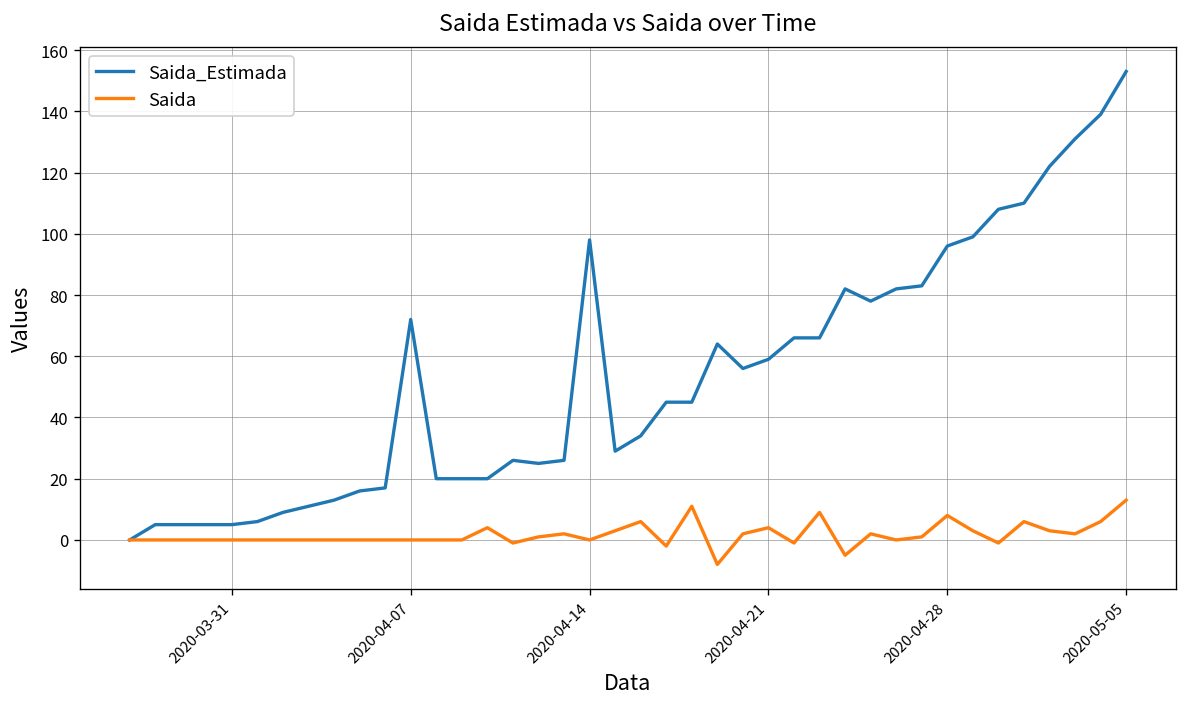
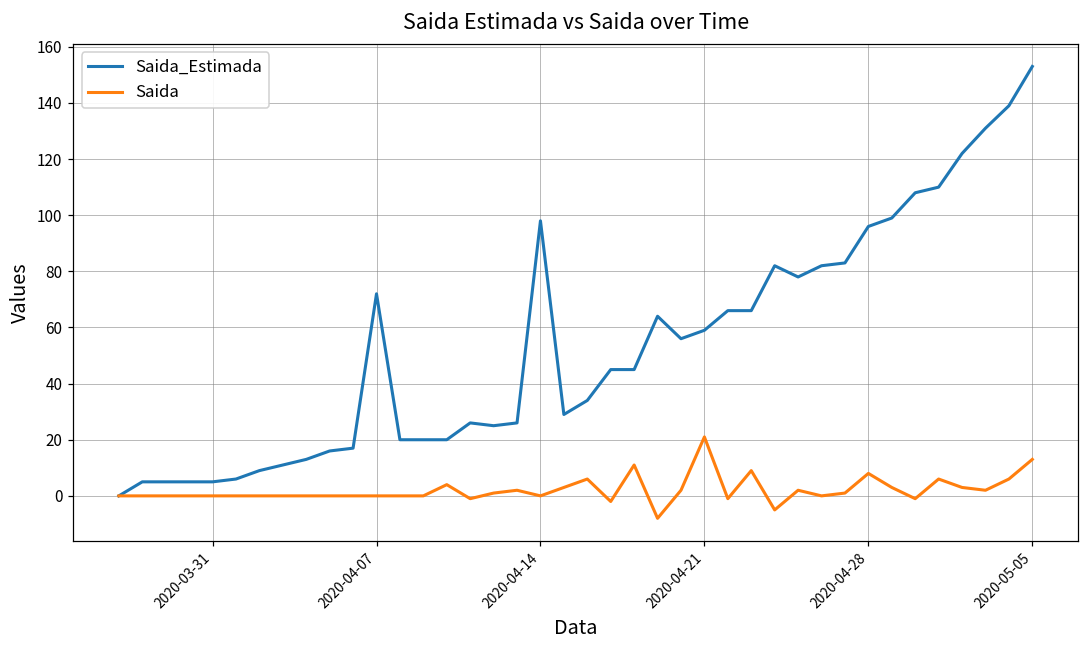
Saida, 2020-04-21: 4 -> 21
